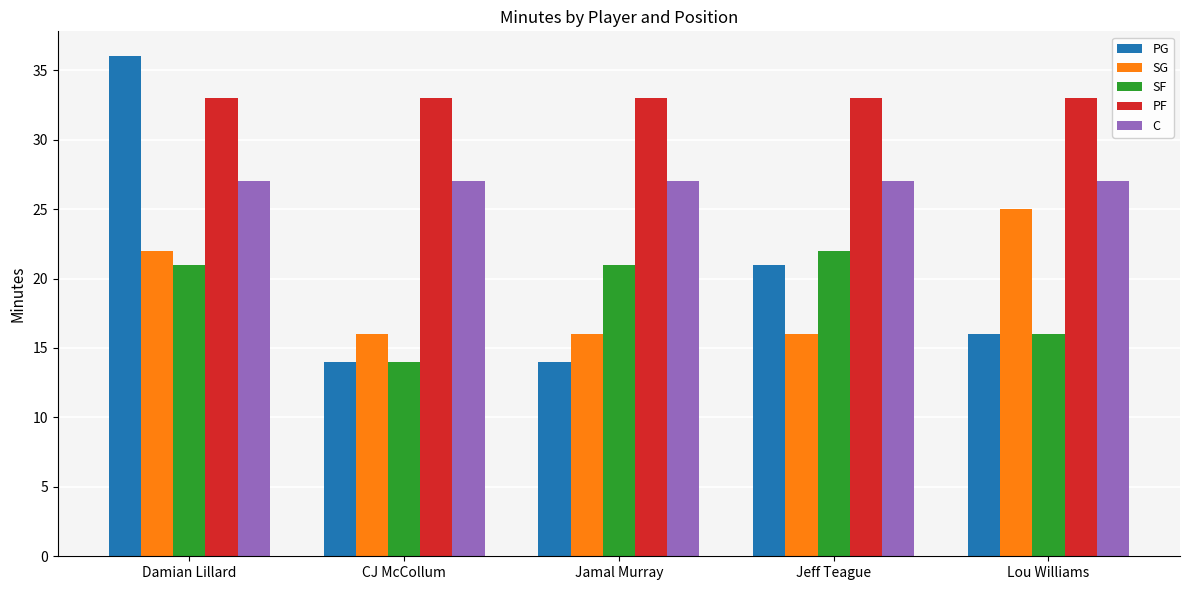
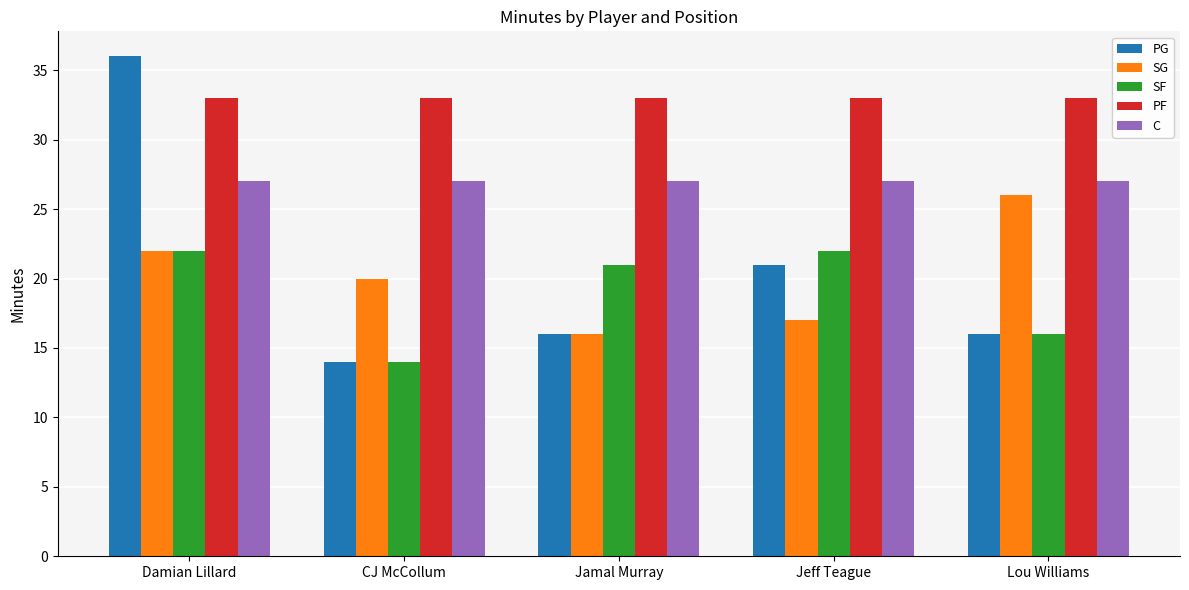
SF, Damian Lillard: 21 -> 22
SG, CJ McCollum: 16 -> 20
PG, Jamal Murray: 14 -> 16
SG, Jeff Teague: 16 -> 17
SG, Lou Williams: 25 -> 26
